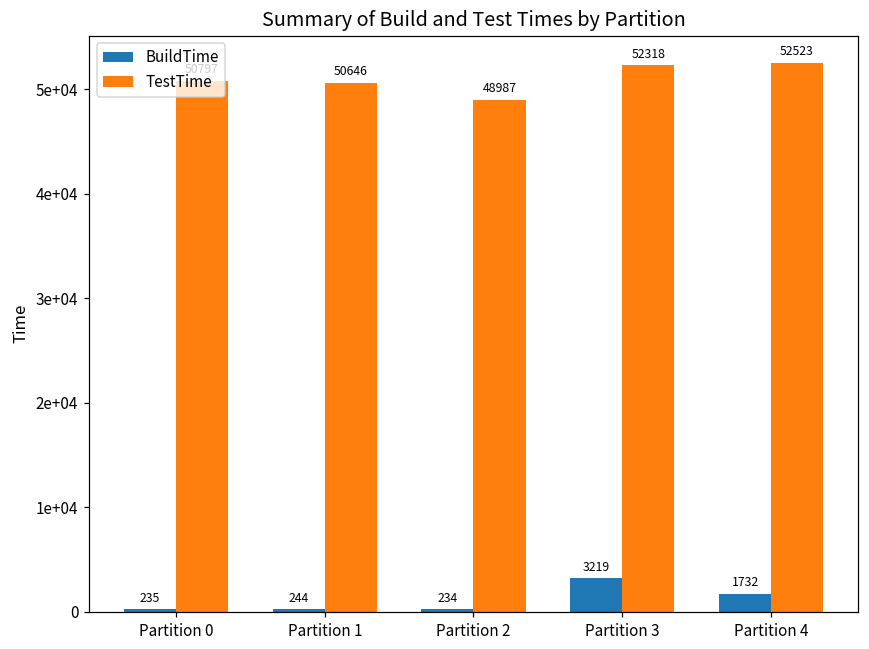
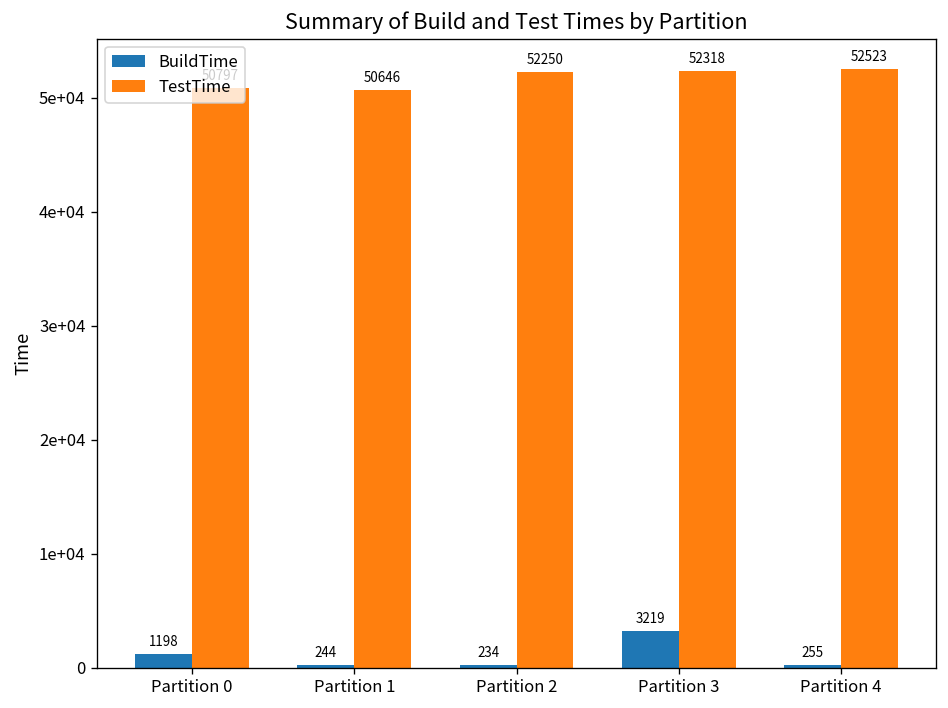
BuildTime, Partition 0: 235 -> 1198
TestTime, Partition 2: 48987 -> 52250
BuildTime, Partition 4: 1732 -> 255
